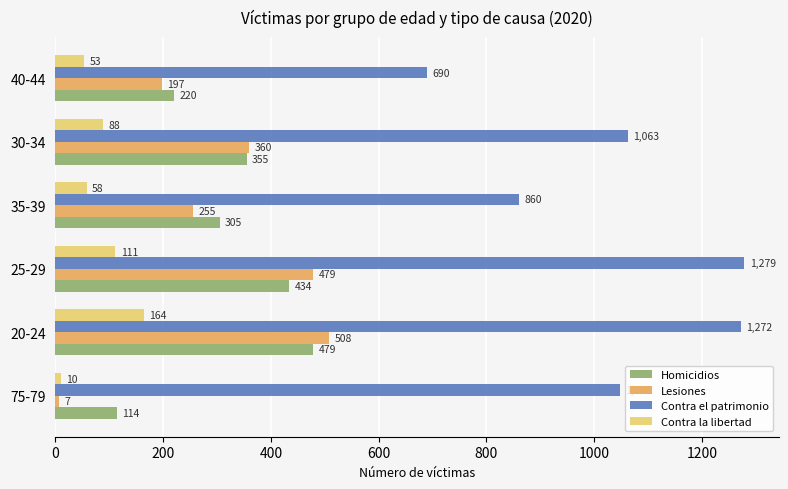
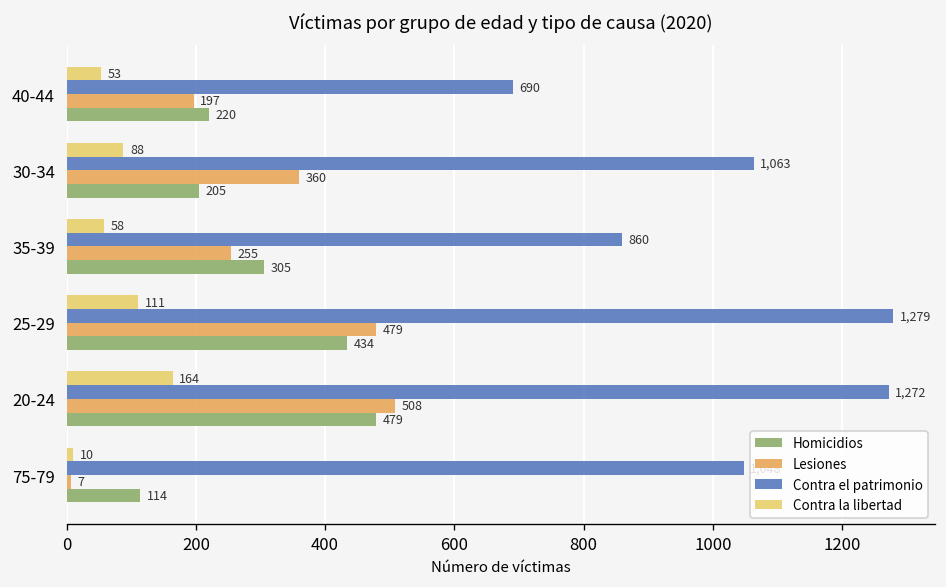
Homicidios, 30-34: 355 -> 205
